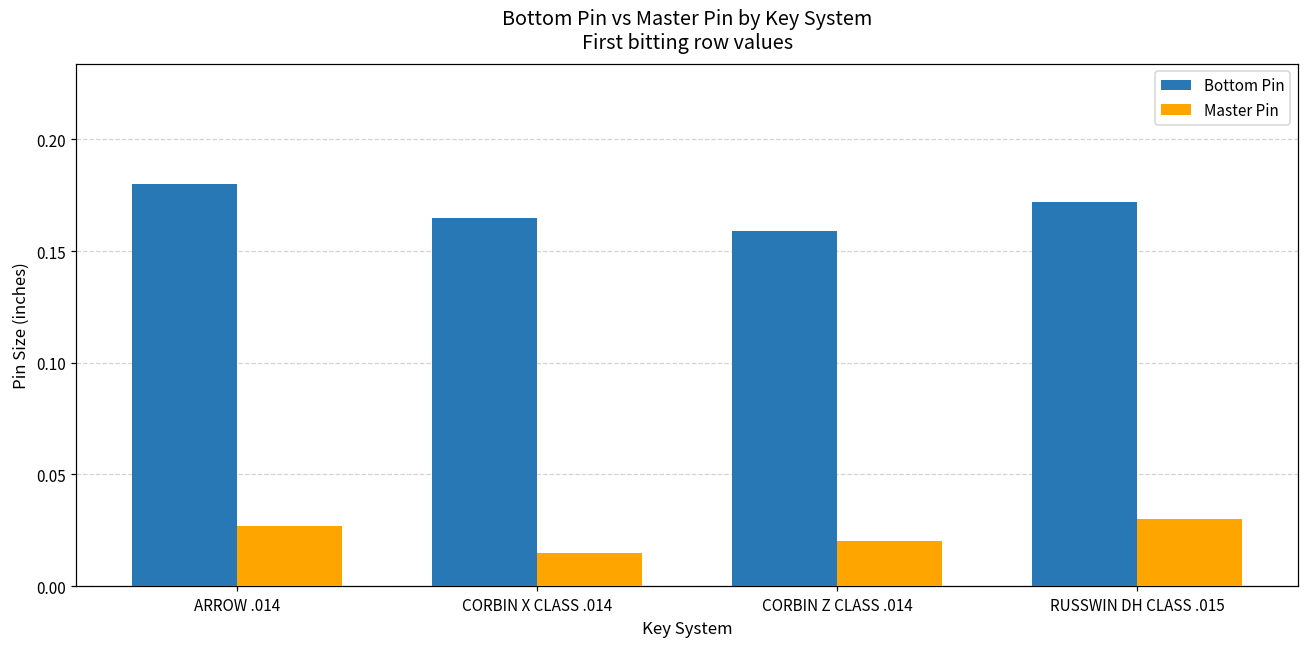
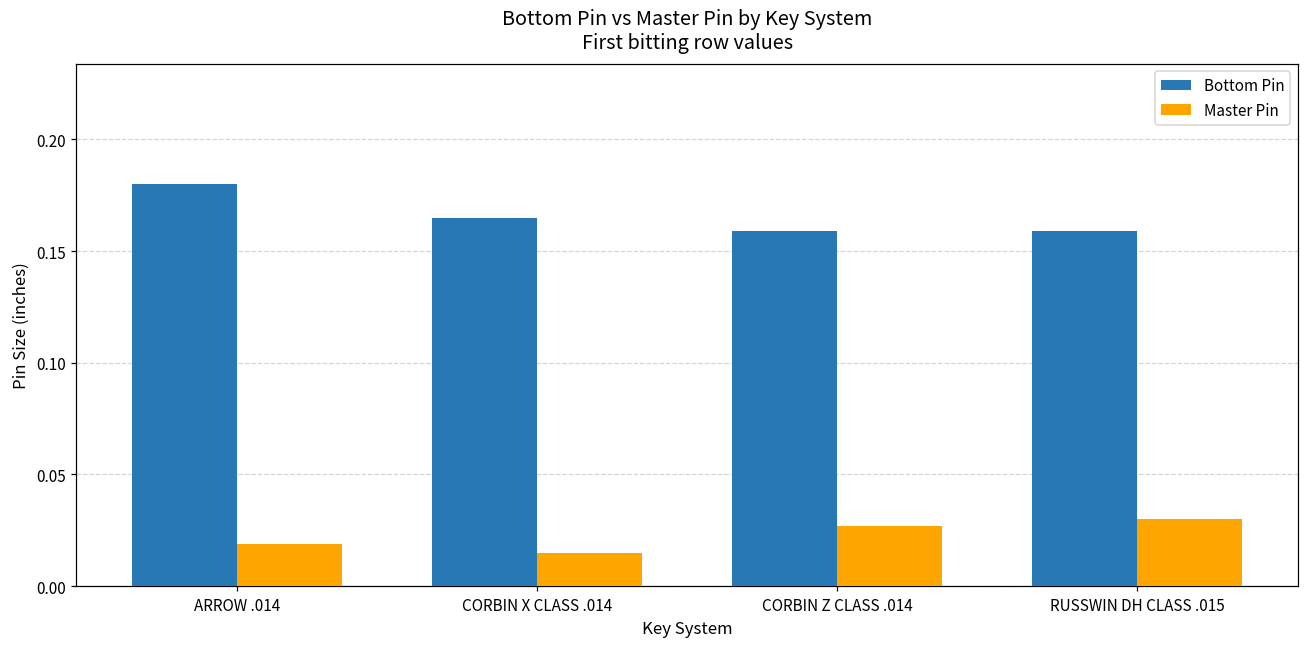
Master Pin, ARROW .014: 0.027 -> 0.019
Master Pin, CORBIN Z CLASS .014: 0.020 -> 0.027
Bottom Pin, RUSSWIN DH CLASS .015: 0.172 -> 0.159
